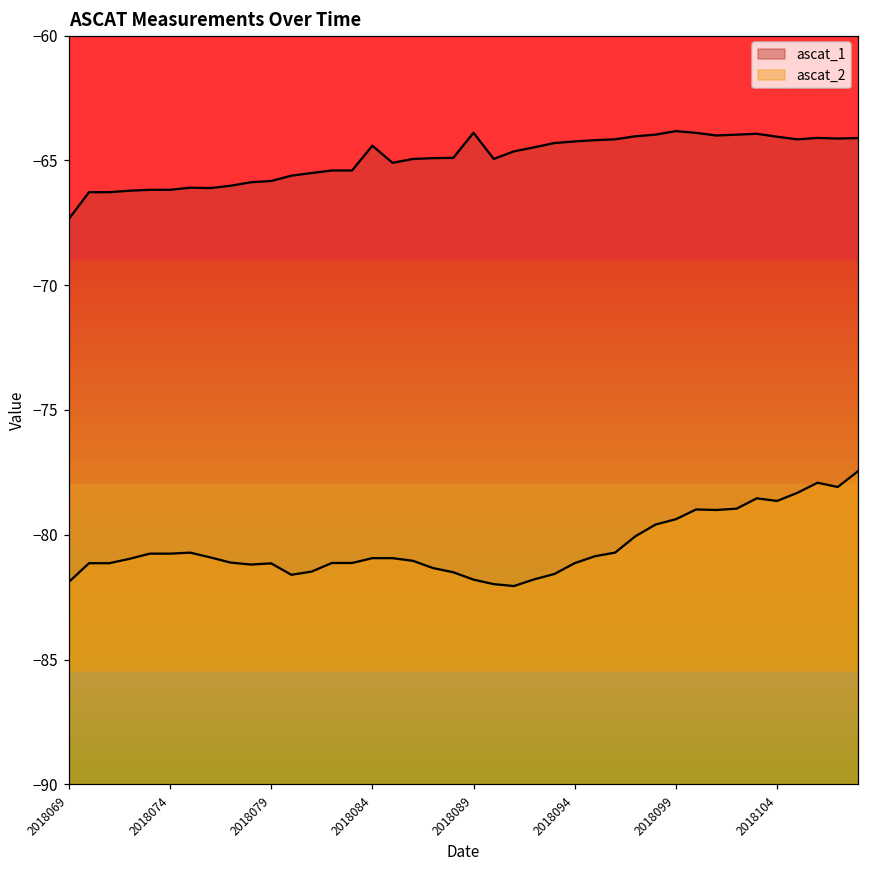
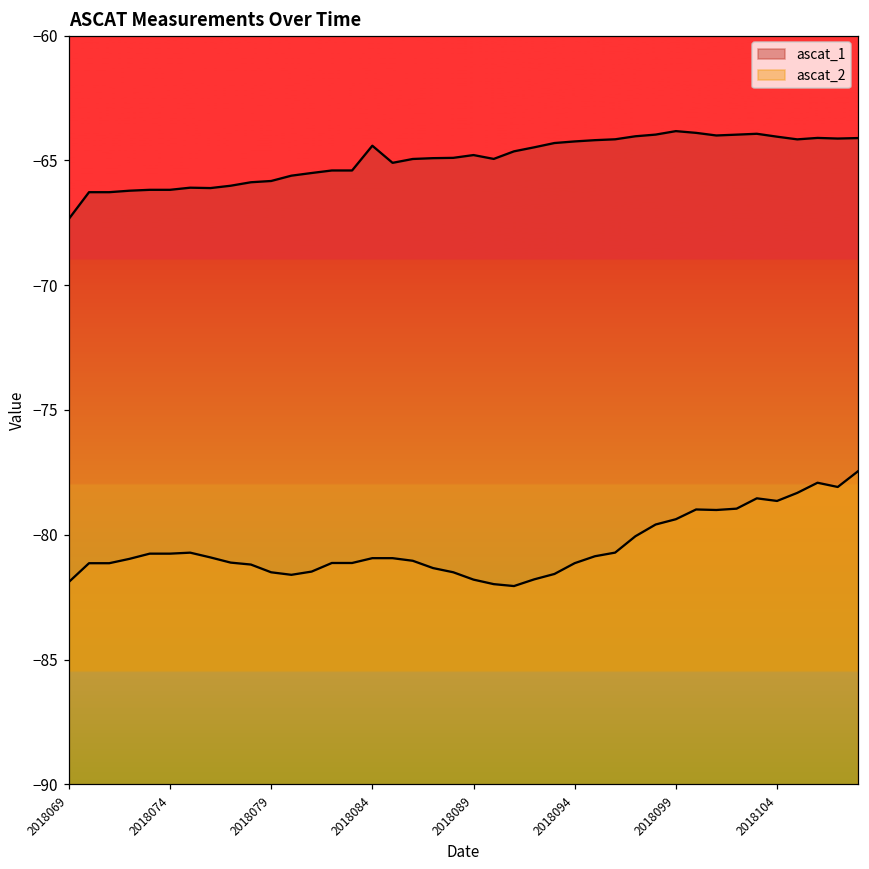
ascat_2, 2018079: -81.1 -> -81.5
ascat_1, 2018089: -63.9 -> -64.8
